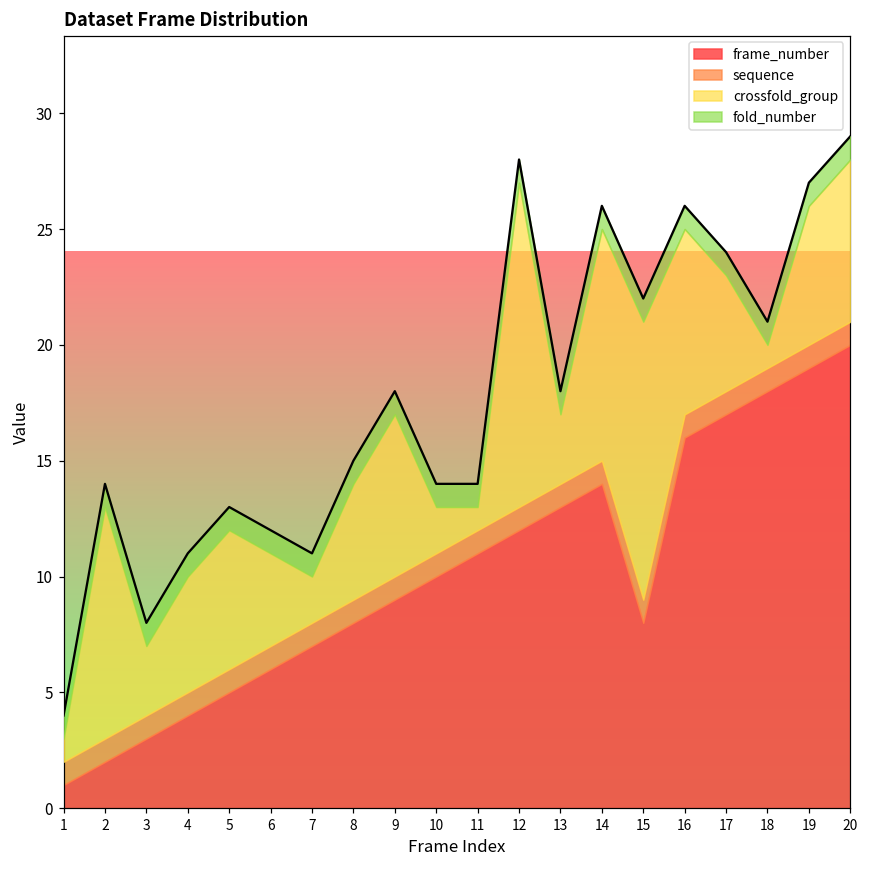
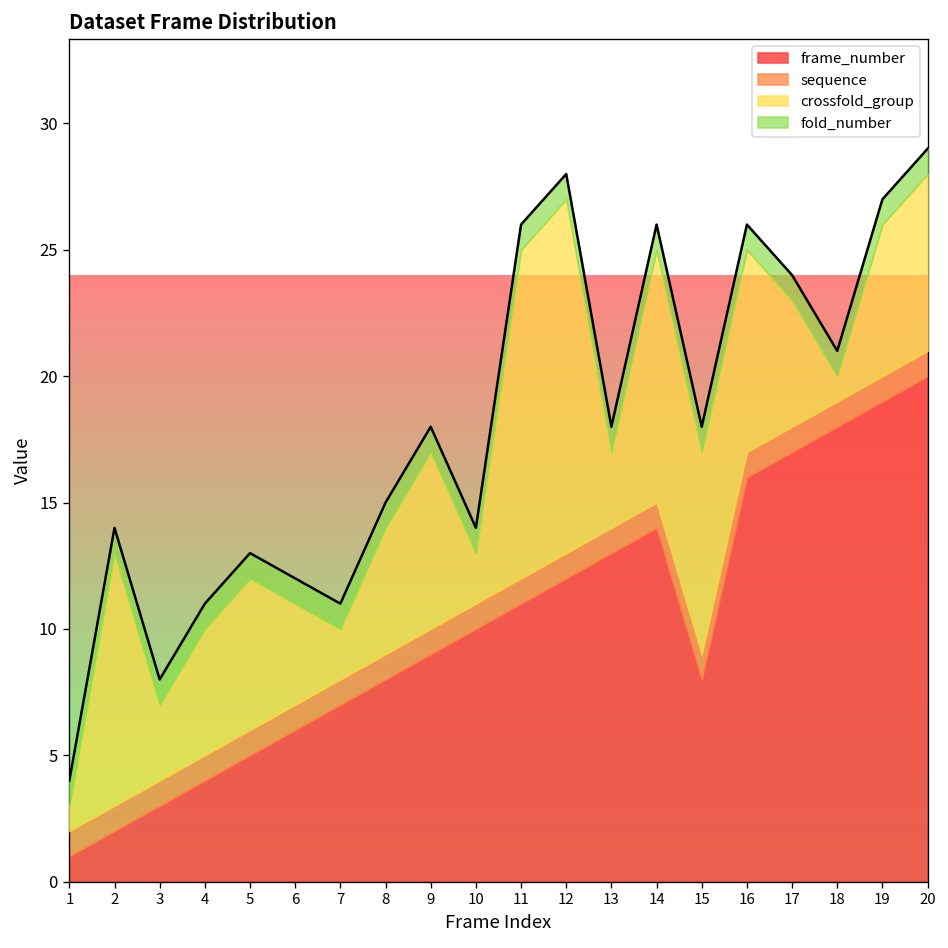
crossfold_group, 11: 1 -> 13
crossfold_group, 15: 12 -> 8
